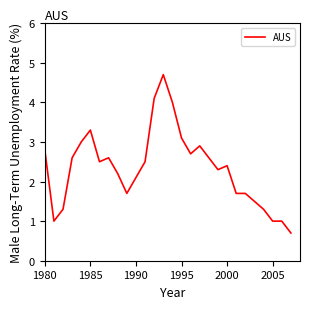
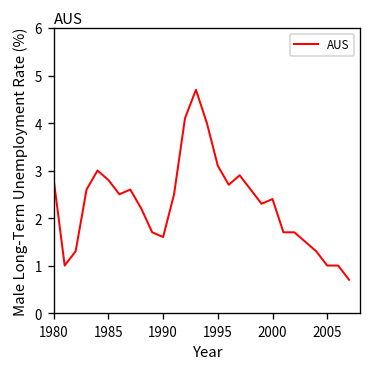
1985: 3.3 -> 2.8
1990: 2.1 -> 1.6
